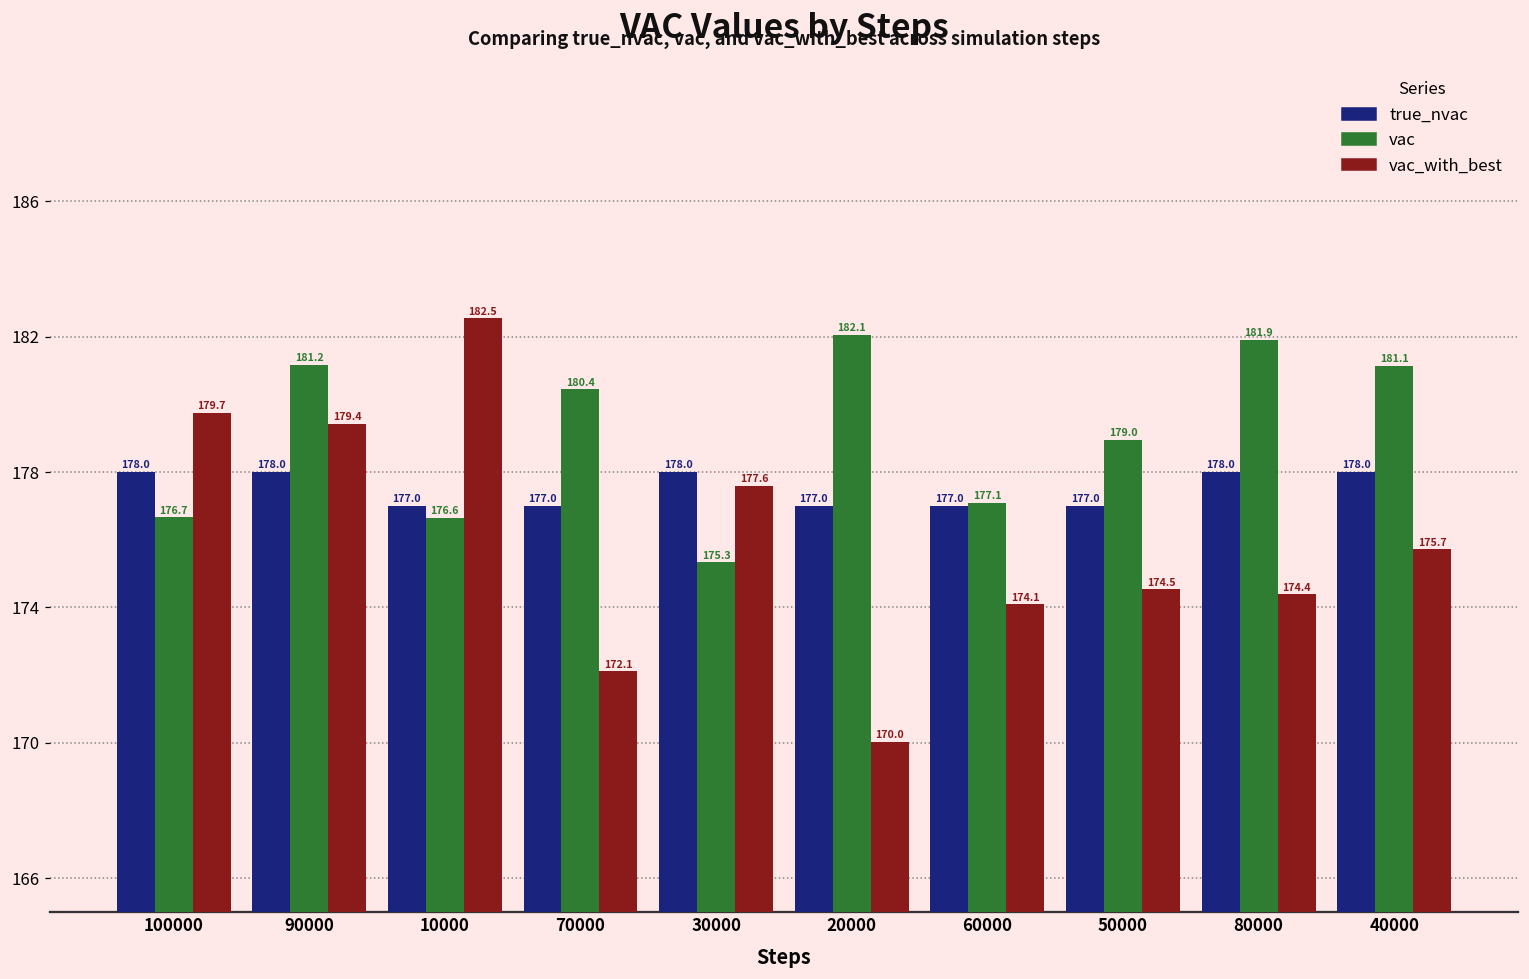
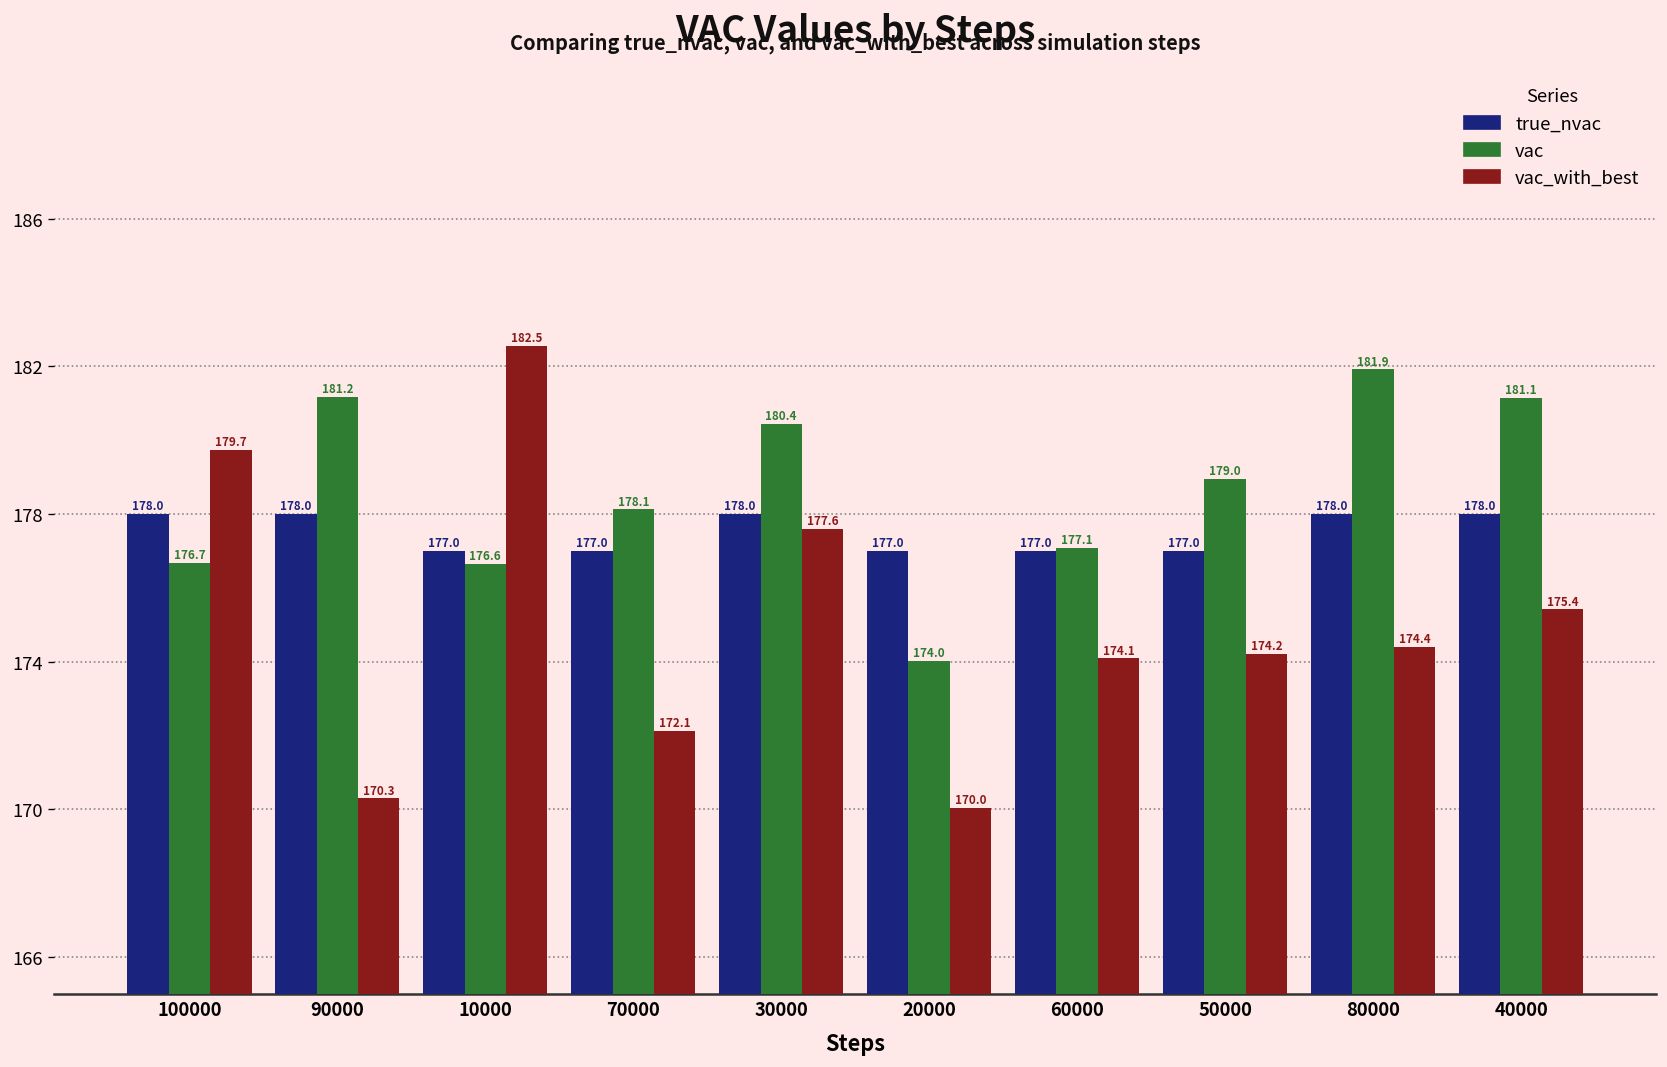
vac_with_best, 90000: 179.4 -> 170.3
vac, 70000: 180.4 -> 178.1
vac, 30000: 175.3 -> 180.4
vac, 20000: 182.1 -> 174.0
vac_with_best, 50000: 174.5 -> 174.2
vac_with_best, 40000: 175.7 -> 175.4
